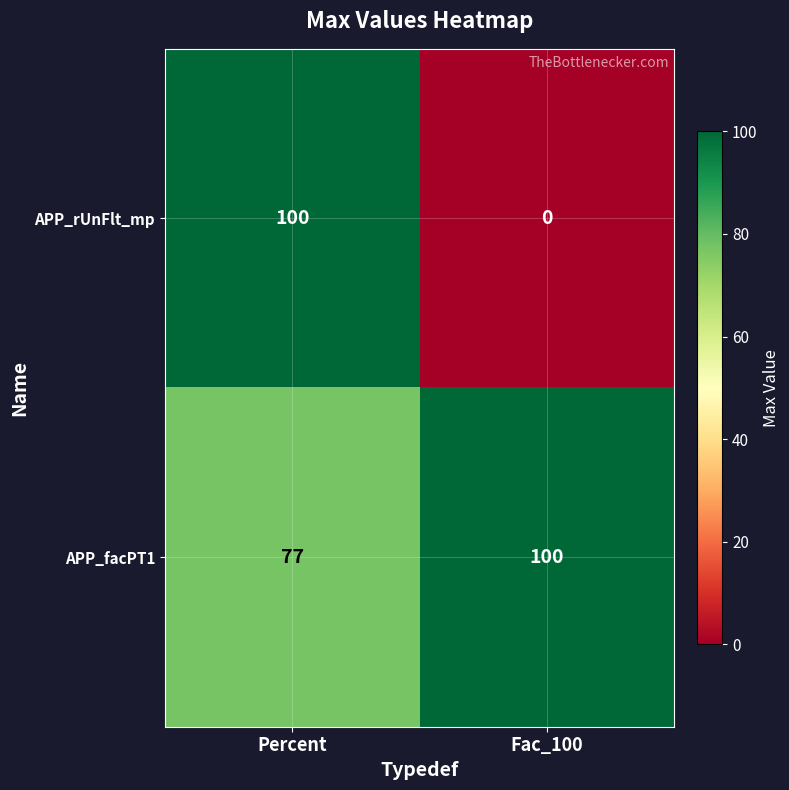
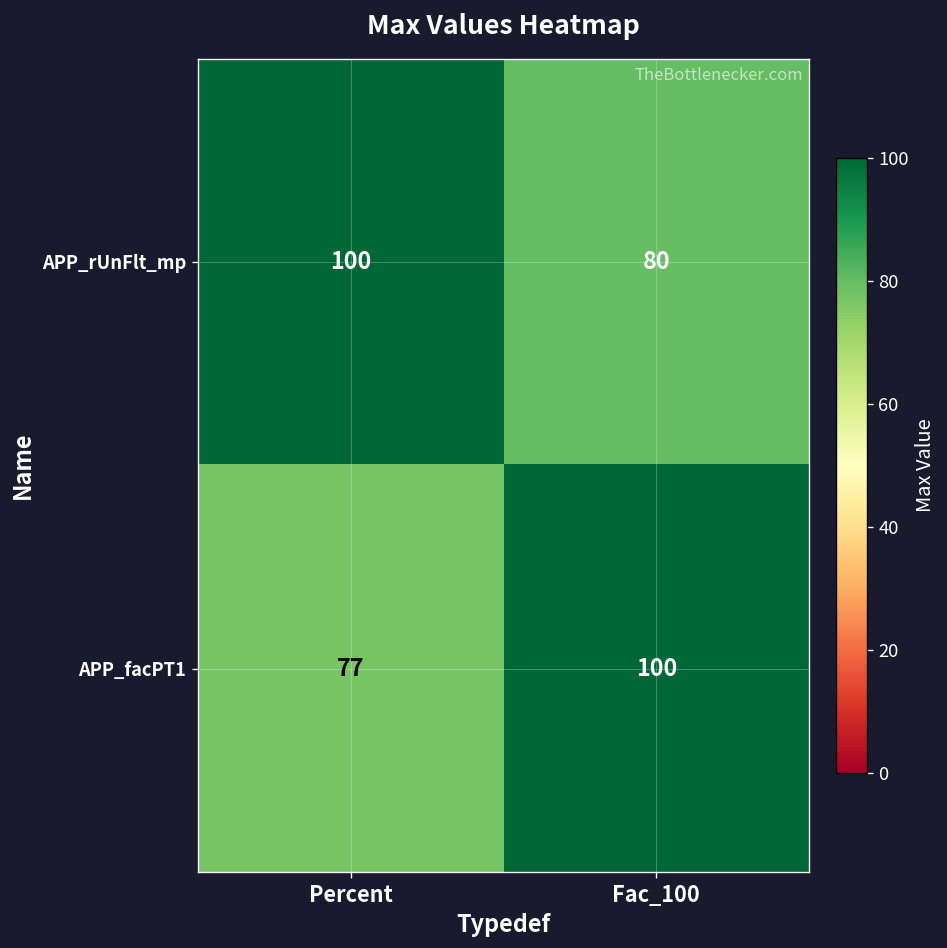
APP_rUnFlt_mp, Fac_100: 0 -> 80
